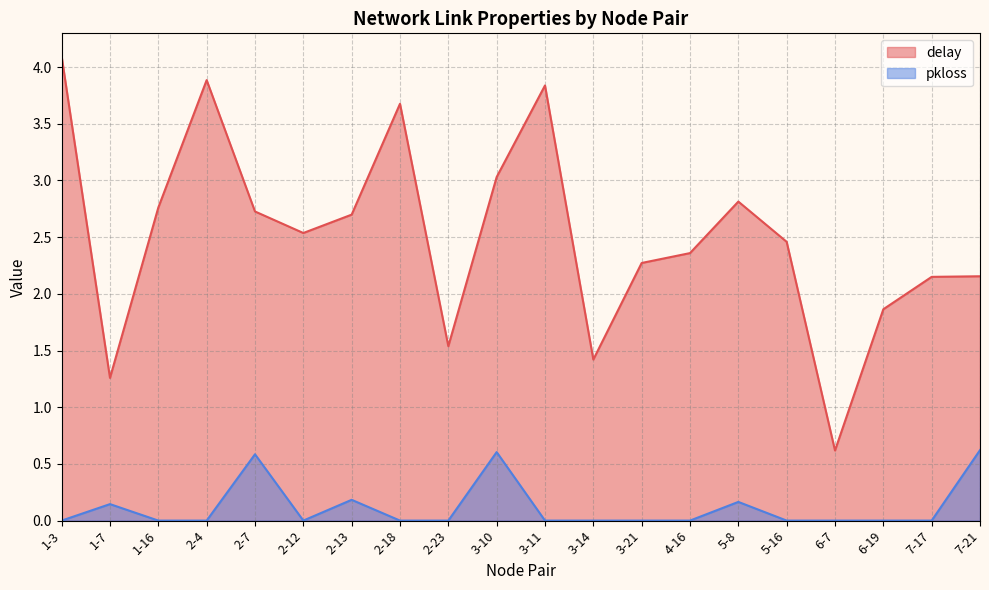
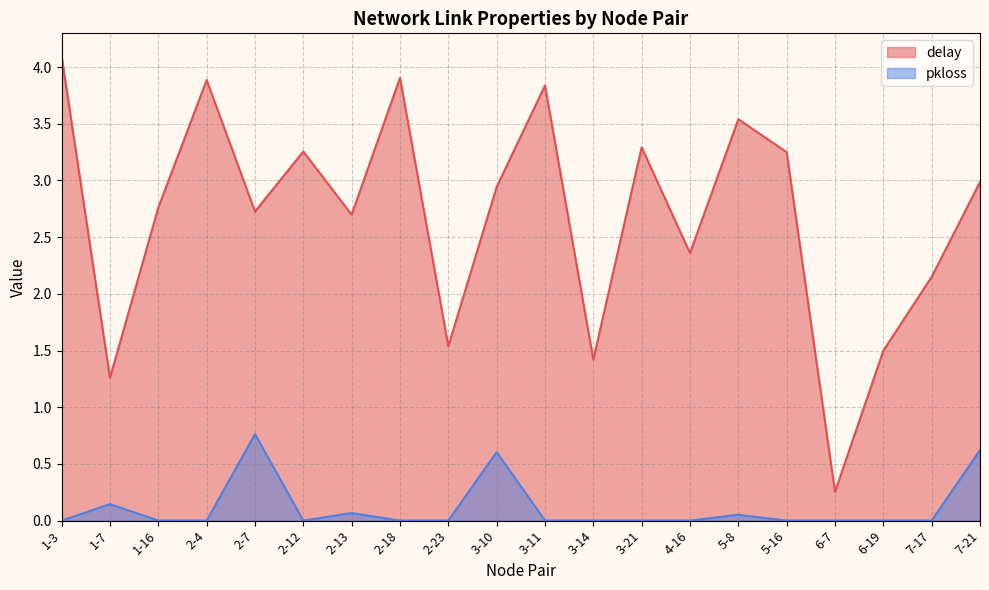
pkloss, 2-7: 0.58 -> 0.76
delay, 2-12: 2.54 -> 3.26
pkloss, 2-13: 0.18 -> 0.07
delay, 2-18: 3.68 -> 3.91
delay, 3-10: 3.03 -> 2.94
delay, 3-21: 2.27 -> 3.29
delay, 5-8: 2.81 -> 3.54
pkloss, 5-8: 0.16 -> 0.05
delay, 5-16: 2.46 -> 3.25
delay, 6-7: 0.62 -> 0.25
delay, 6-19: 1.86 -> 1.50
delay, 7-21: 2.16 -> 2.99
